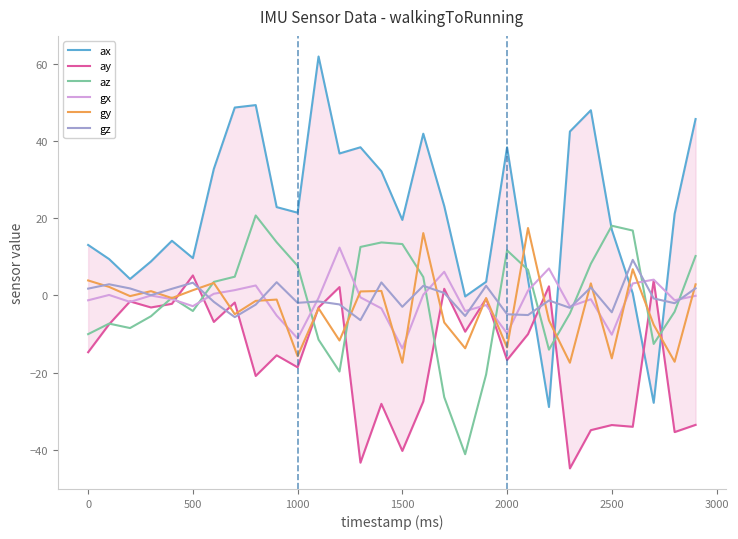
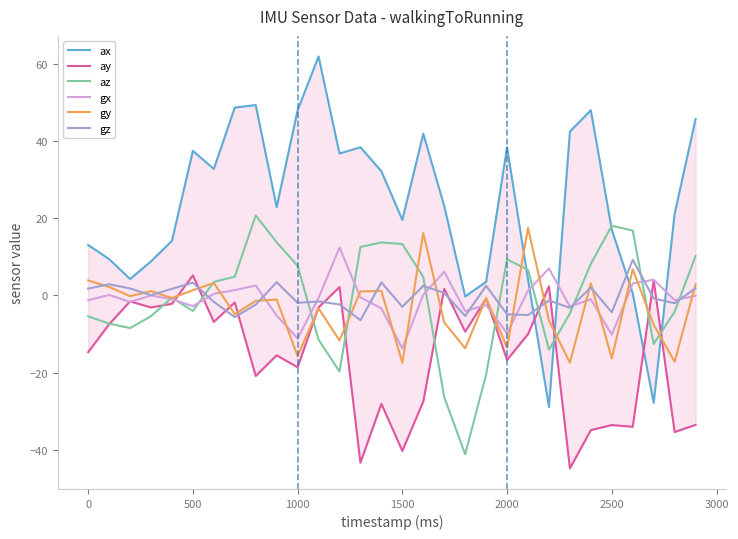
az, 0: -10 -> -5
ax, 500: 10 -> 37
ax, 1000: 21 -> 48
az, 2000: 12 -> 9
